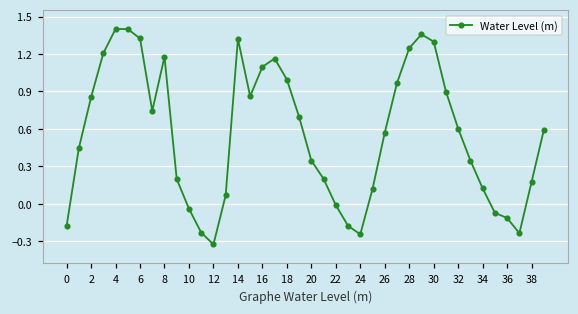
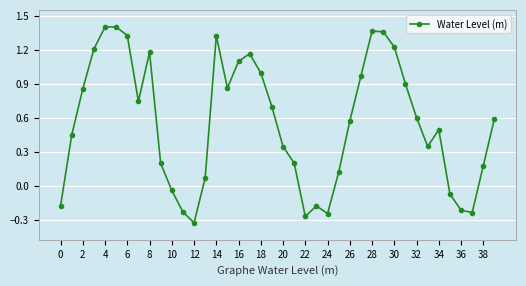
22: -0.01 -> -0.27
28: 1.25 -> 1.36
30: 1.30 -> 1.22
34: 0.12 -> 0.49
36: -0.11 -> -0.21
